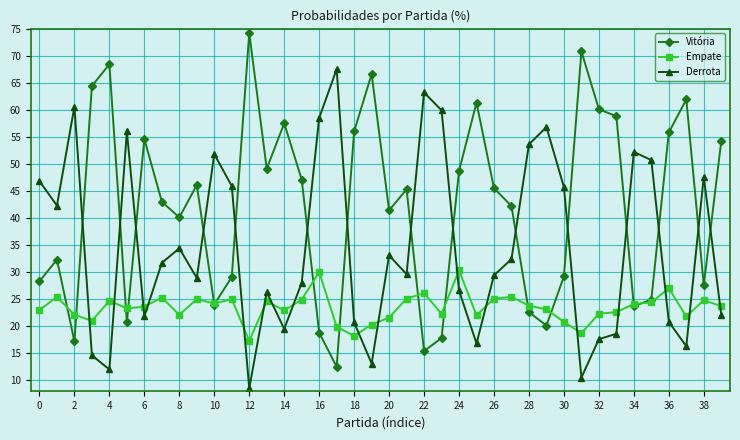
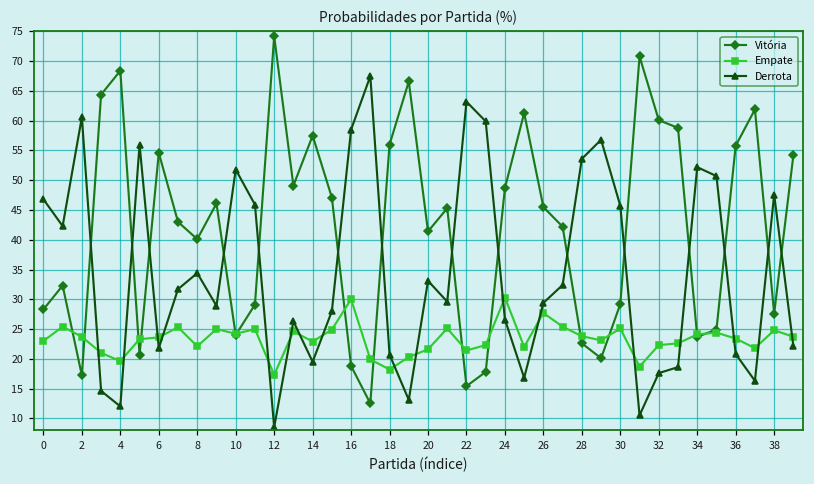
Empate, 2: 22 -> 24
Empate, 4: 25 -> 20
Empate, 22: 26 -> 21
Empate, 26: 25 -> 28
Empate, 30: 21 -> 25
Empate, 36: 27 -> 23
